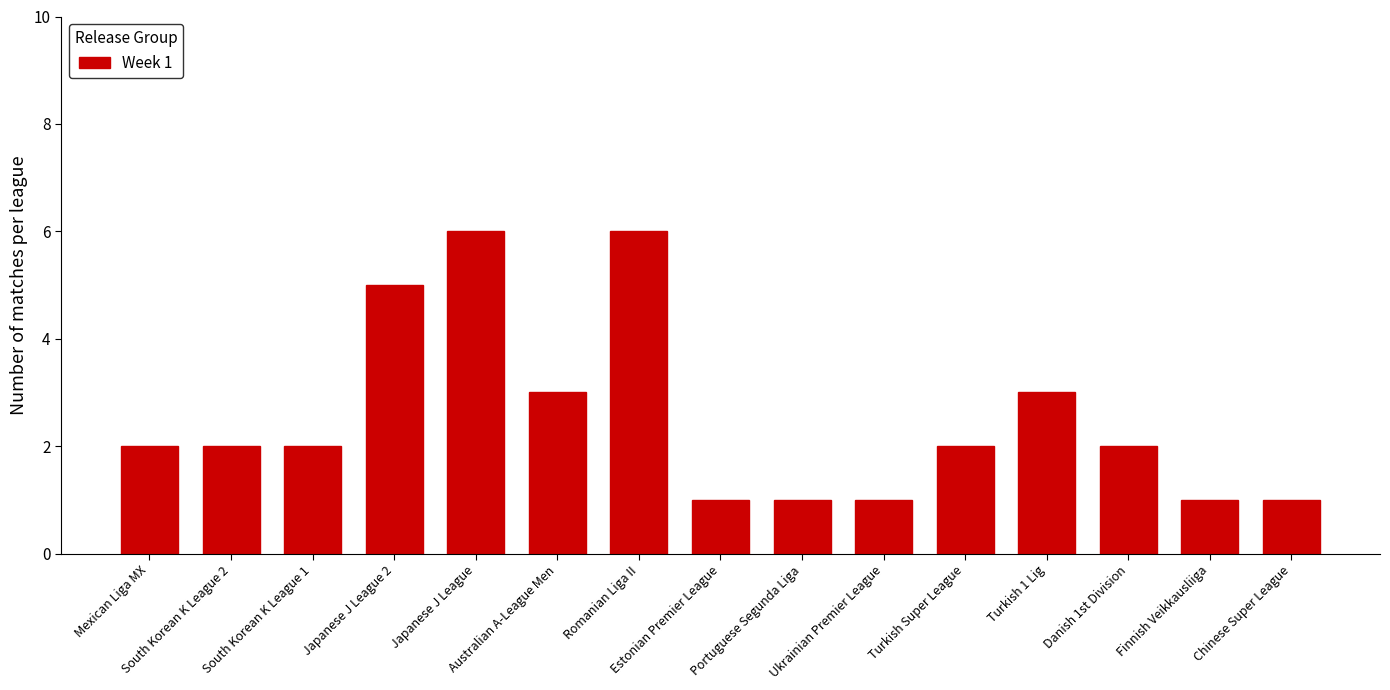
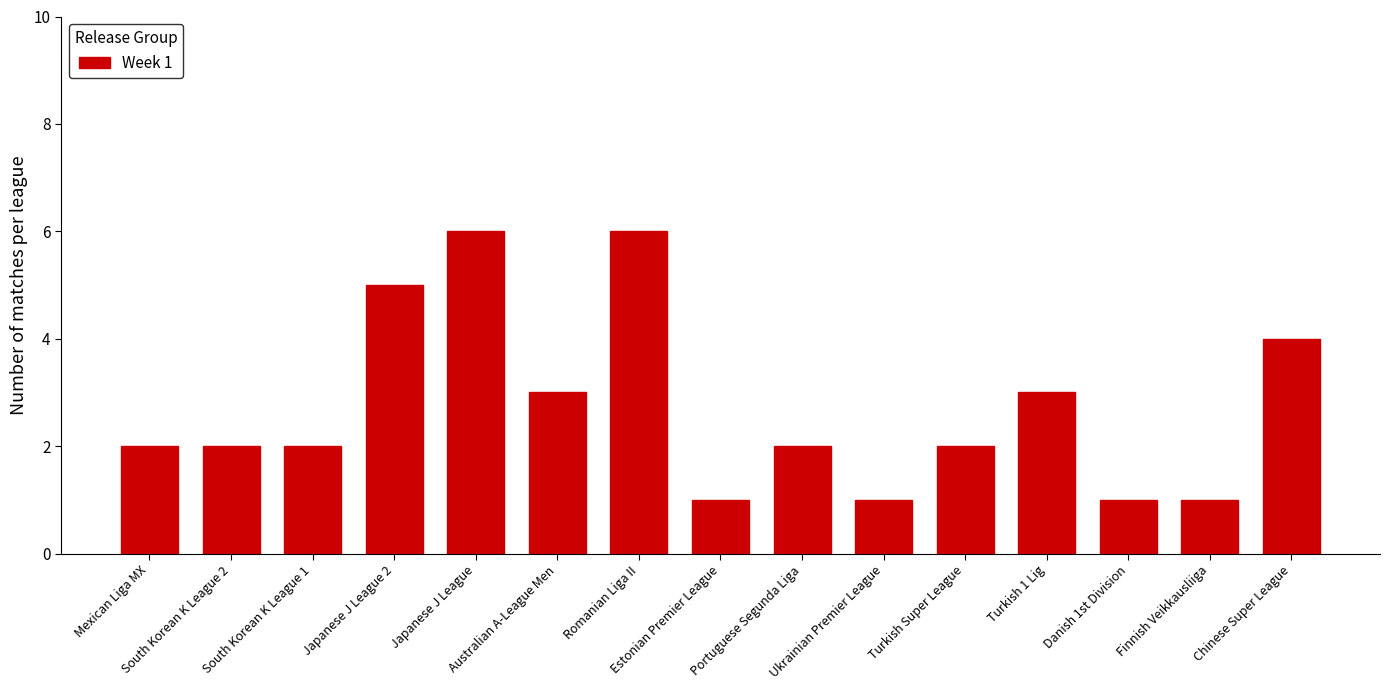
Portuguese Segunda Liga: 1 -> 2
Danish 1st Division: 2 -> 1
Chinese Super League: 1 -> 4
